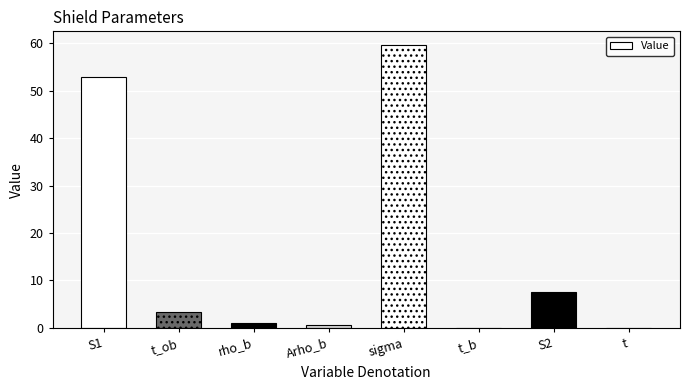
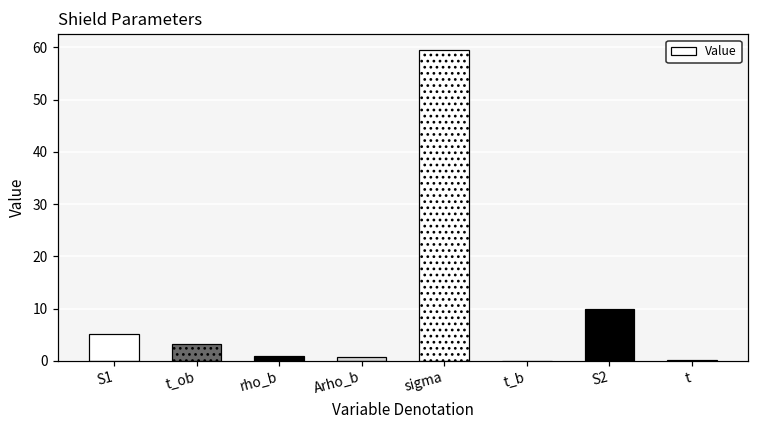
S1: 53 -> 5
S2: 8 -> 10
